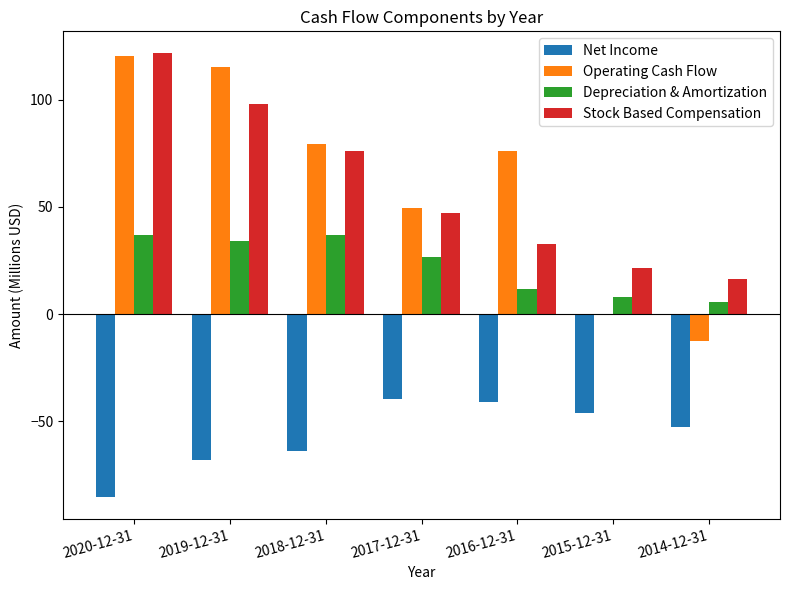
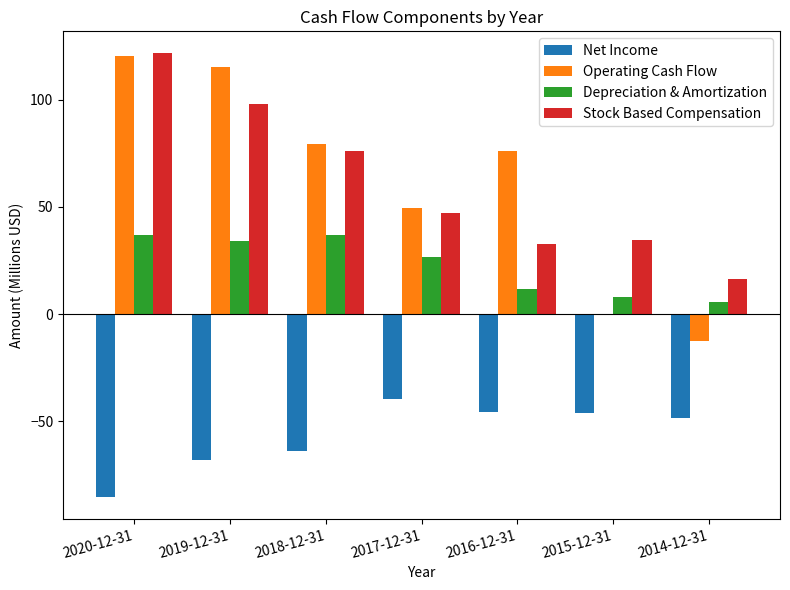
Net Income, 2016-12-31: -41 -> -46
Stock Based Compensation, 2015-12-31: 21 -> 34
Net Income, 2014-12-31: -53 -> -48
